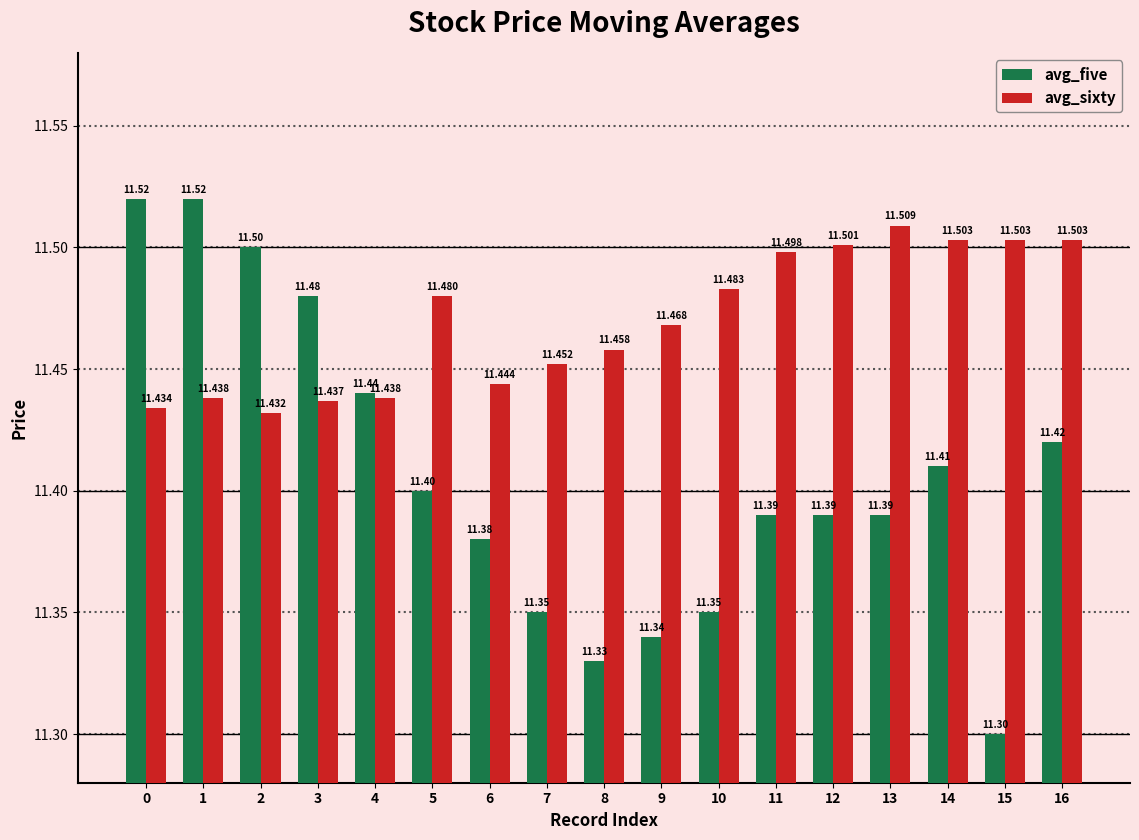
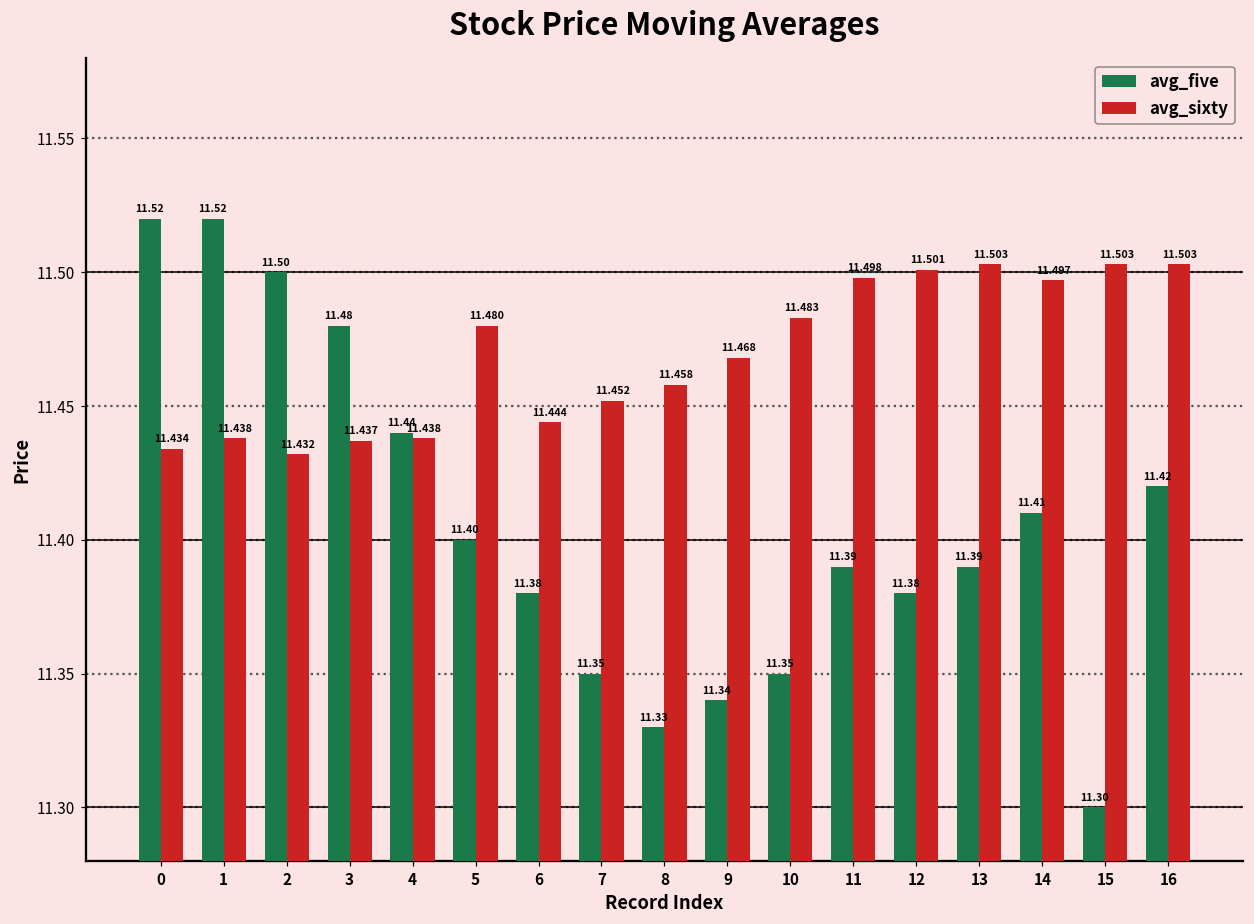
avg_five, 12: 11.39 -> 11.38
avg_sixty, 13: 11.509 -> 11.503
avg_sixty, 14: 11.503 -> 11.497
